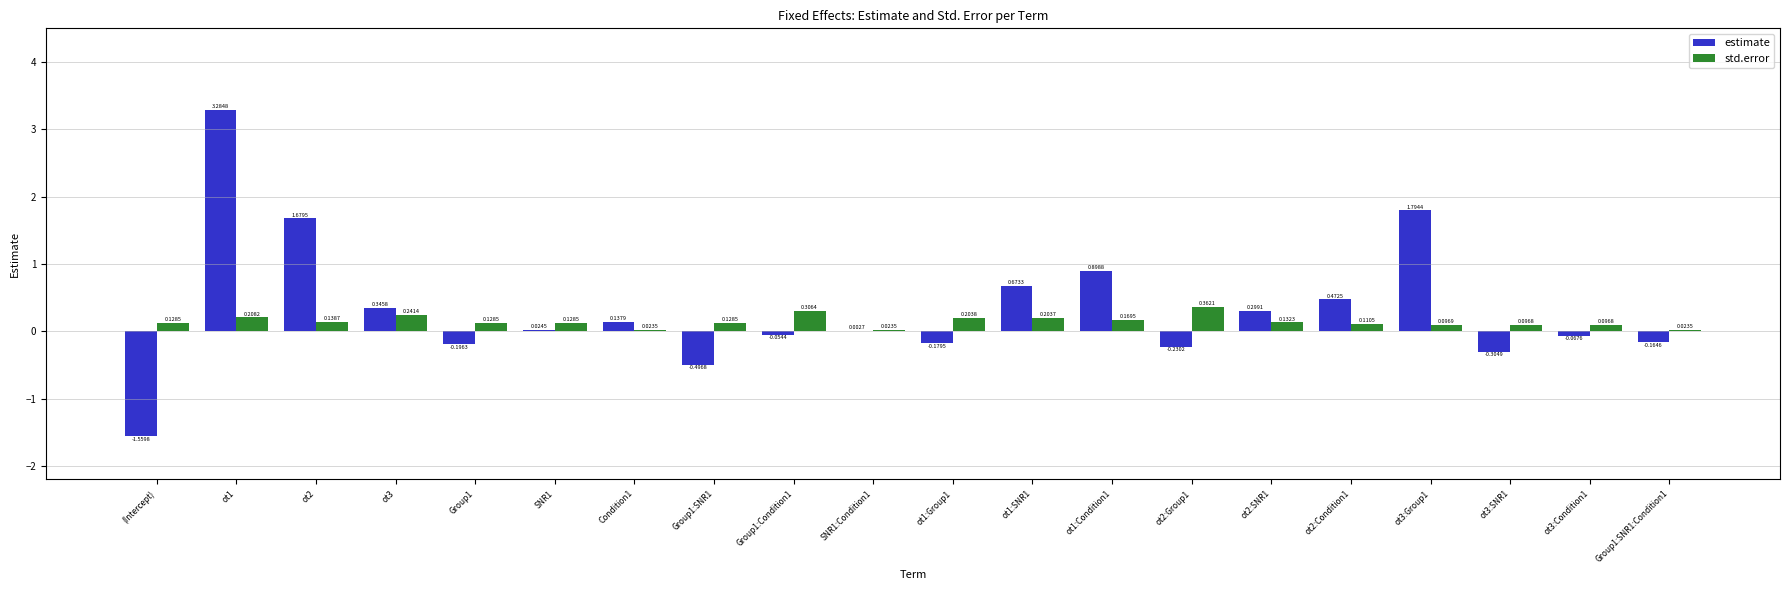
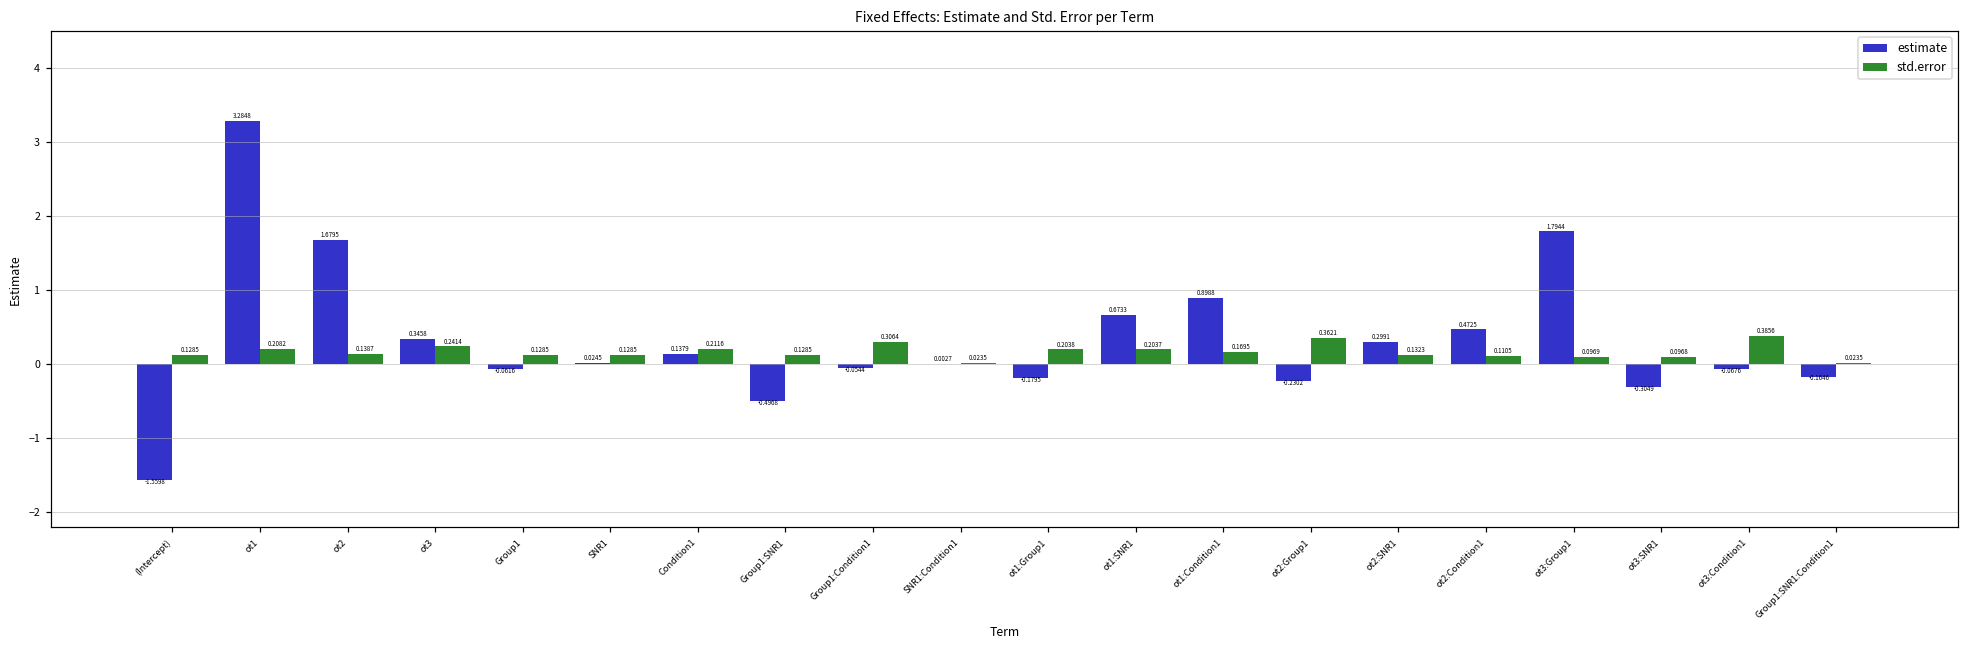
estimate, Group1: -0.1963 -> -0.0616
std.error, Condition1: 0.0235 -> 0.2116
std.error, ot3:Condition1: 0.0968 -> 0.3856
